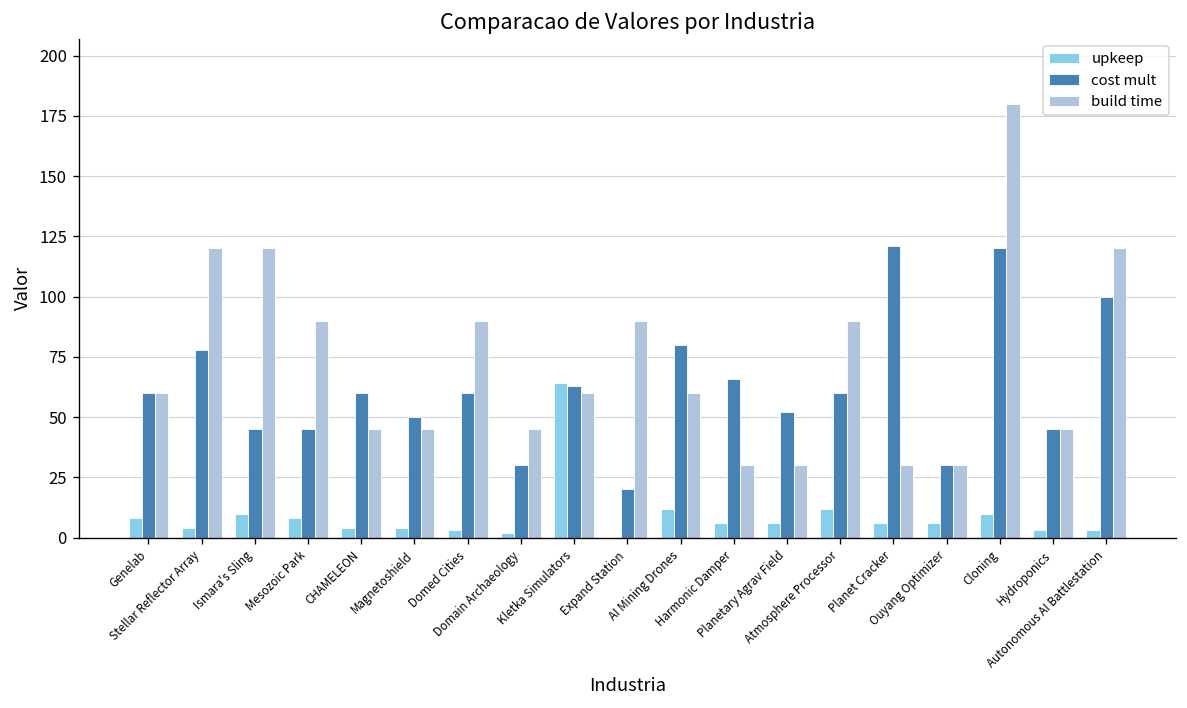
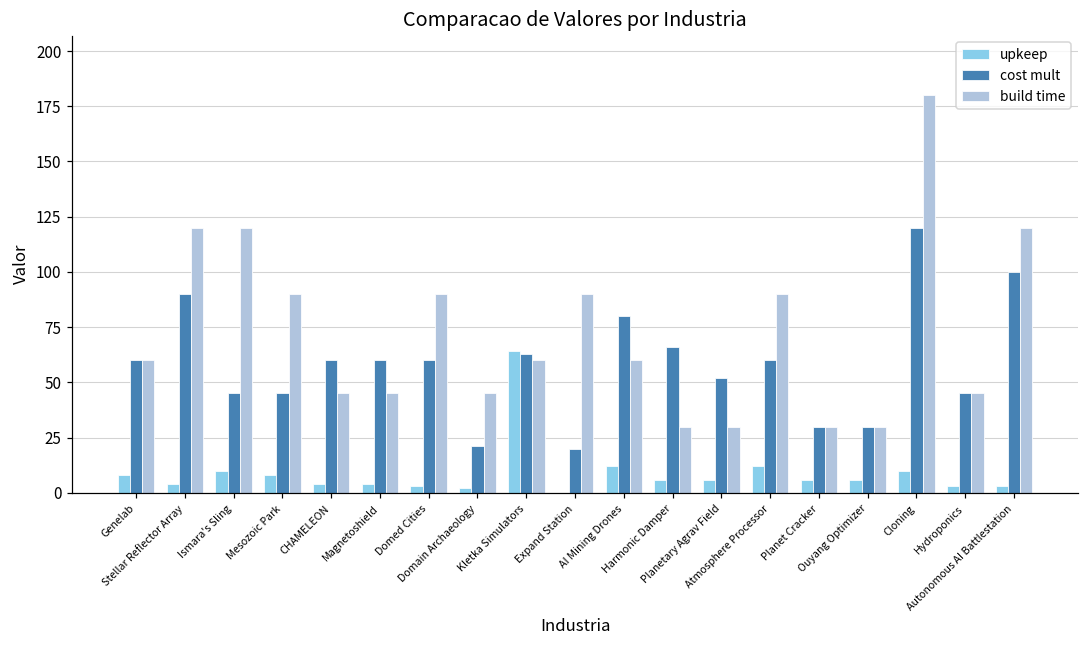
cost mult, Stellar Reflector Array: 78 -> 90
cost mult, Magnetoshield: 50 -> 60
cost mult, Domain Archaeology: 30 -> 21
cost mult, Planet Cracker: 121 -> 30
